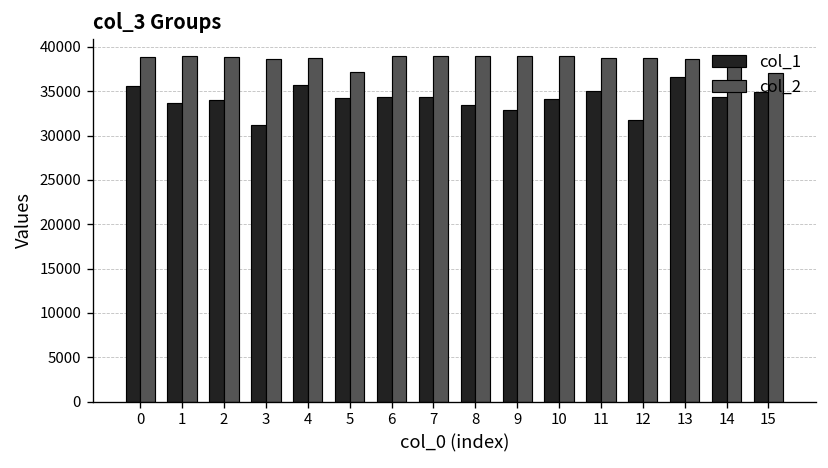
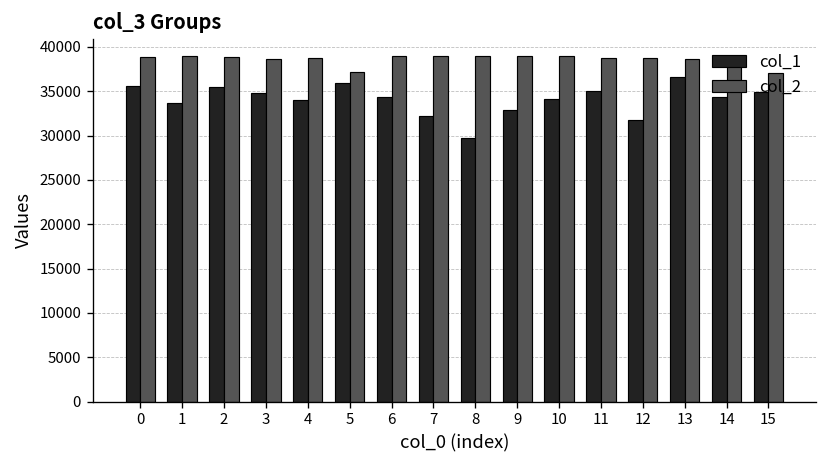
col_1, 2: 34000 -> 36000
col_1, 3: 31000 -> 35000
col_1, 4: 36000 -> 34000
col_1, 5: 34000 -> 36000
col_1, 7: 34000 -> 32000
col_1, 8: 33000 -> 30000
